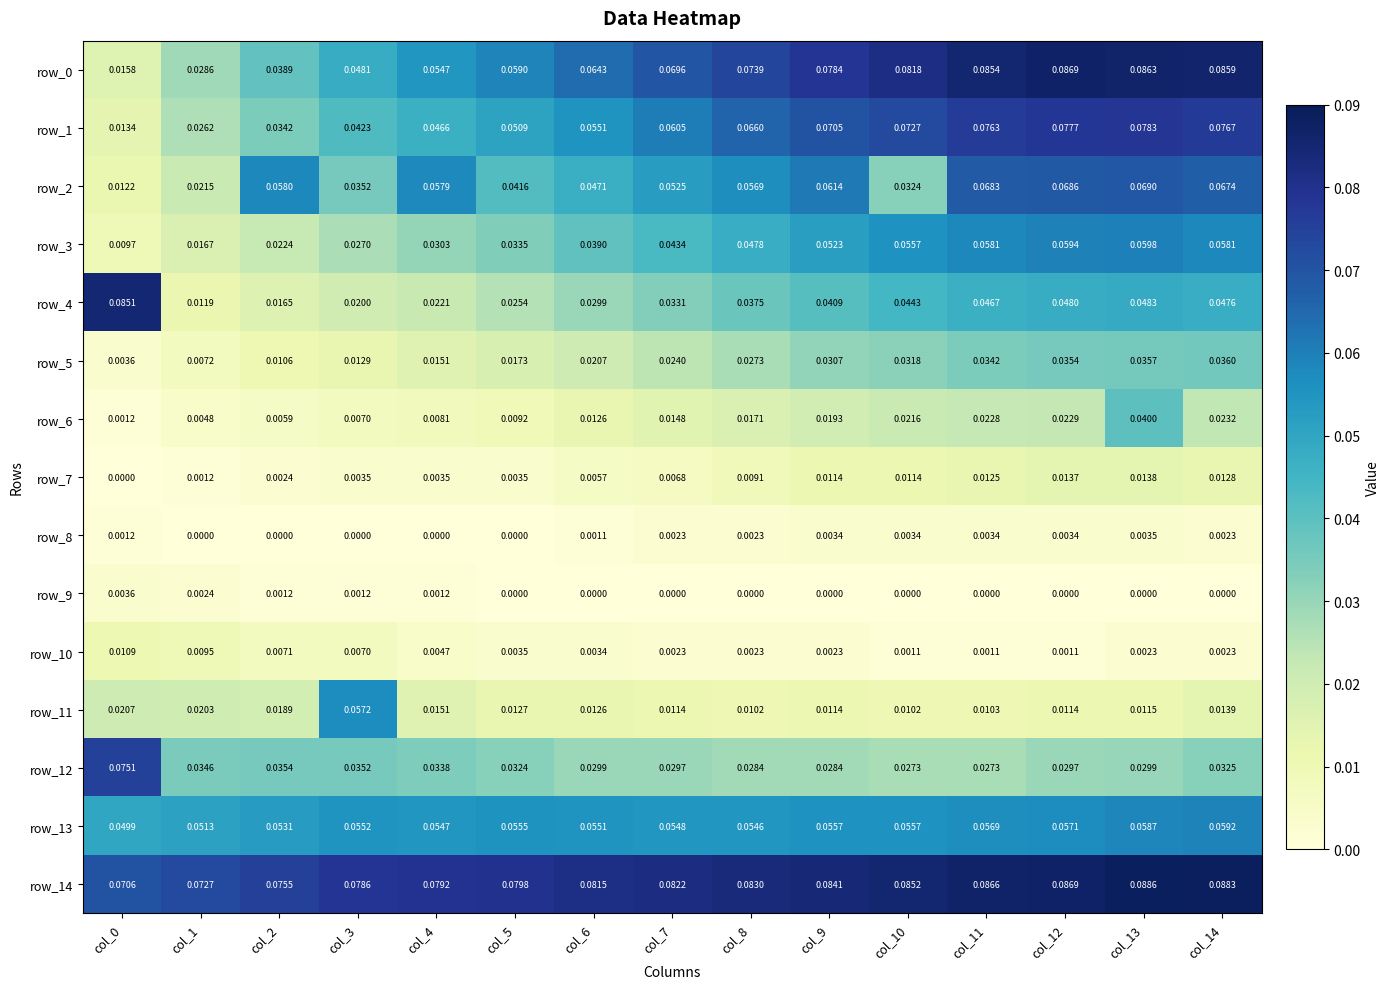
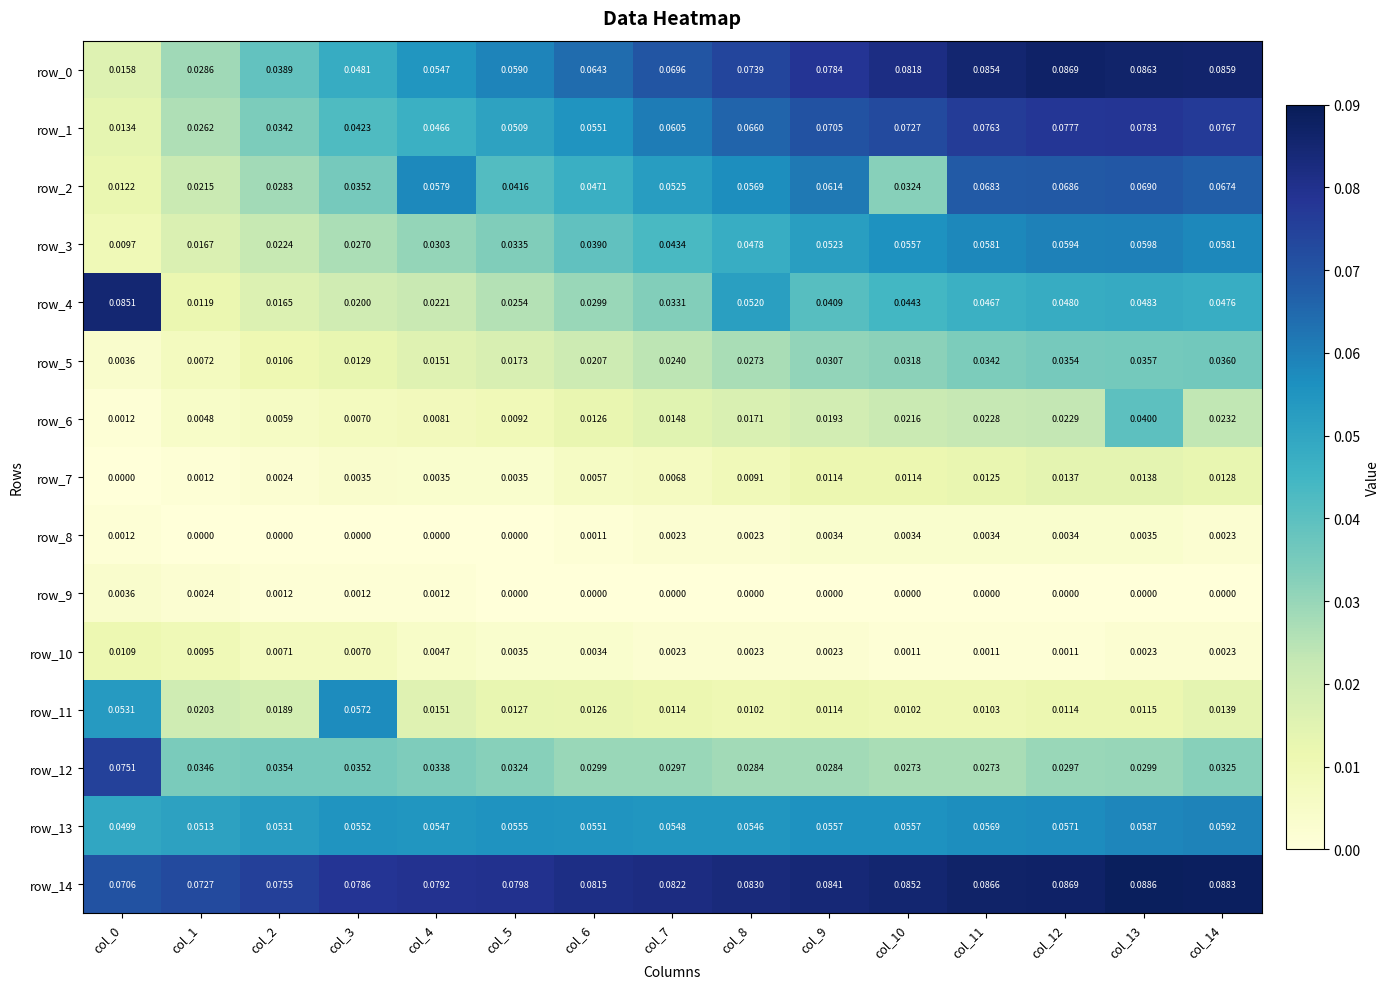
row_2, col_2: 0.0580 -> 0.0283
row_4, col_8: 0.0375 -> 0.0520
row_11, col_0: 0.0207 -> 0.0531
